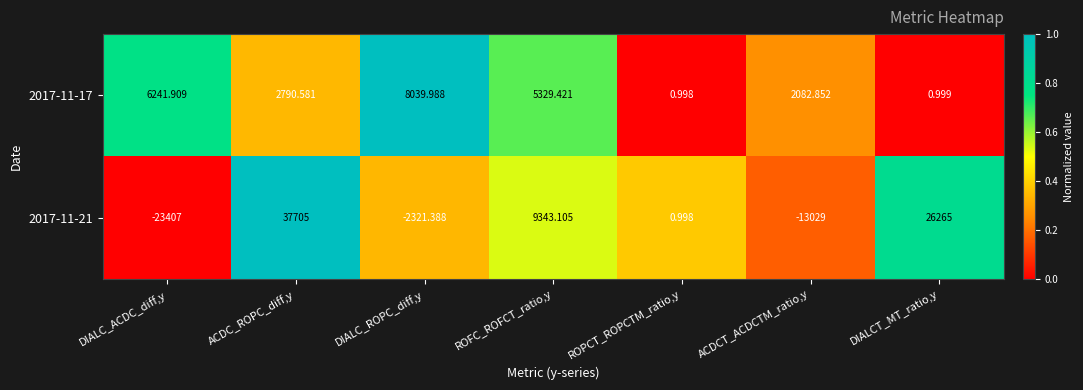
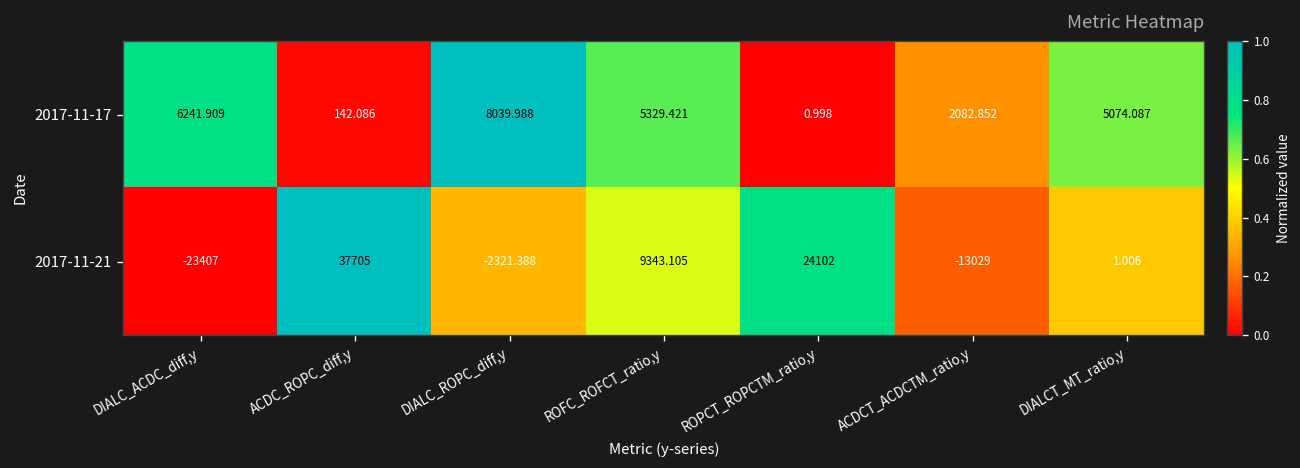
2017-11-17, ACDC_ROPC_diff,y: 2790.581 -> 142.086
2017-11-17, DIALCT_MT_ratio,y: 0.999 -> 5074.087
2017-11-21, ROPCT_ROPCTM_ratio,y: 0.998 -> 24102
2017-11-21, DIALCT_MT_ratio,y: 26265 -> 1.006
